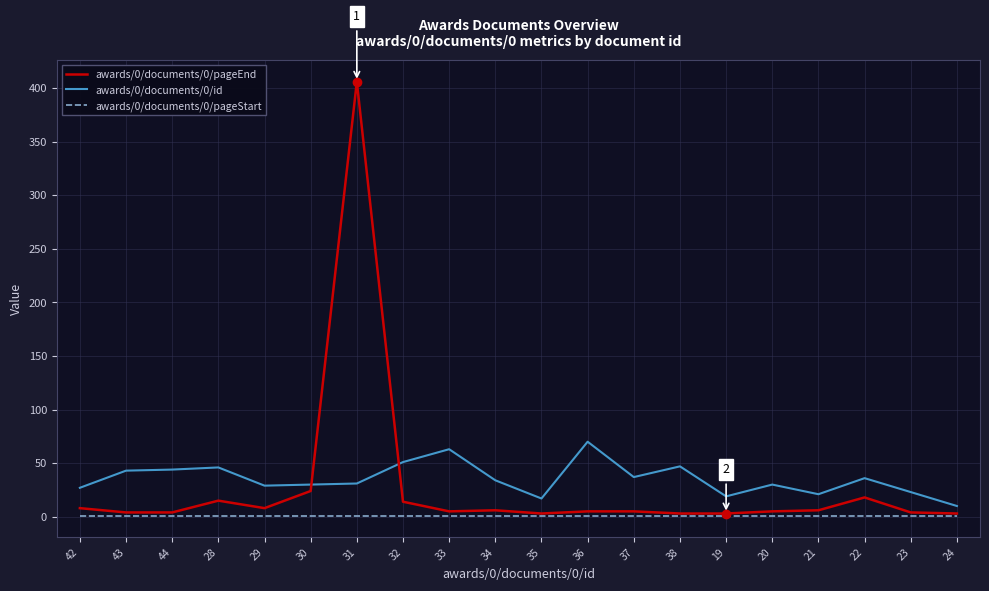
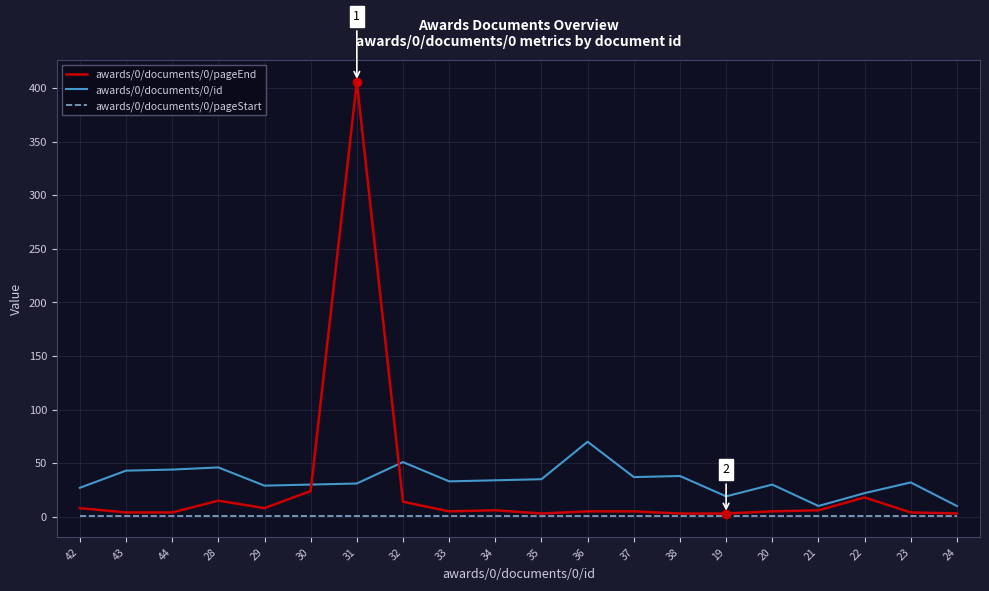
awards/0/documents/0/id, 33: 63 -> 33
awards/0/documents/0/id, 35: 17 -> 35
awards/0/documents/0/id, 38: 47 -> 38
awards/0/documents/0/id, 21: 21 -> 10
awards/0/documents/0/id, 22: 36 -> 22
awards/0/documents/0/id, 23: 23 -> 32
